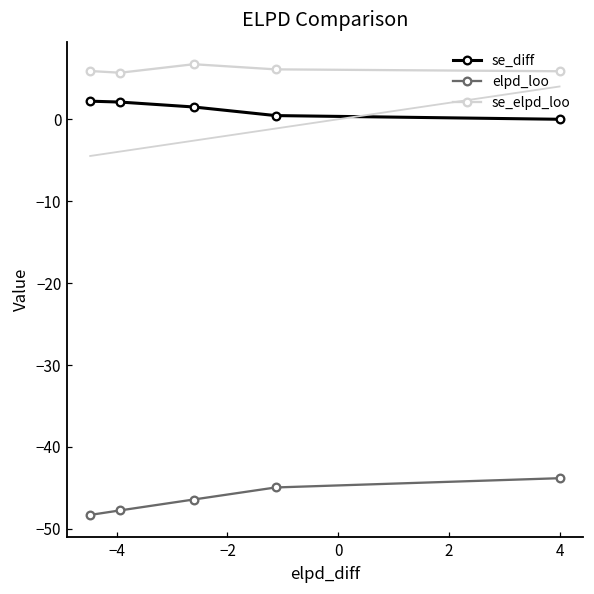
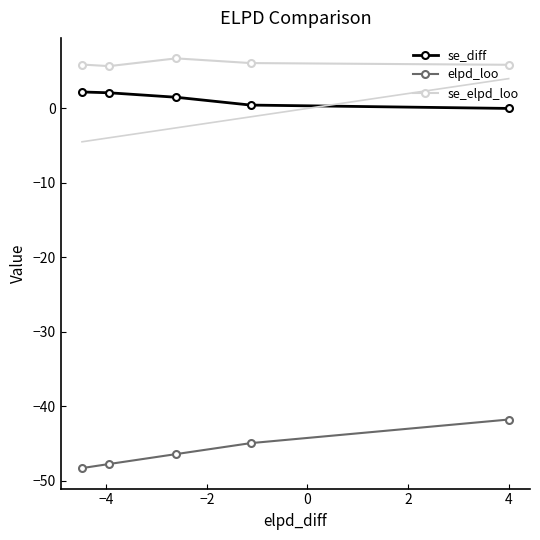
elpd_loo, 4: -44 -> -42
